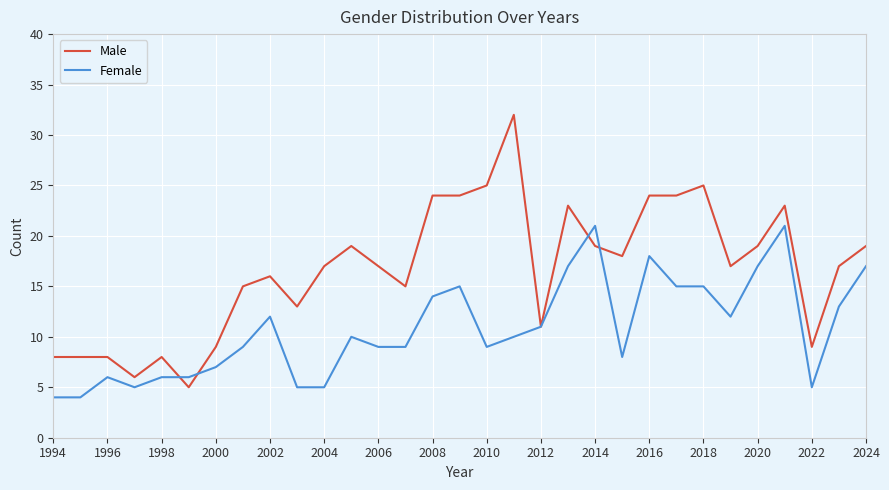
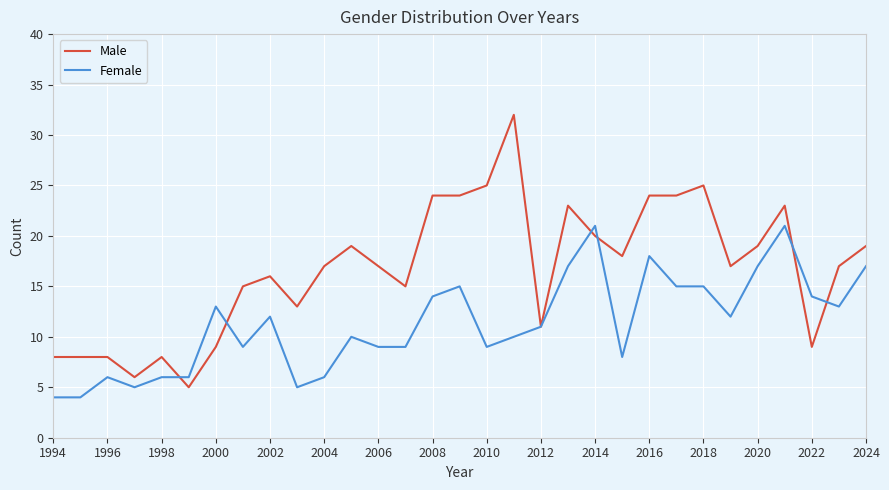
Female, 2000: 7 -> 13
Female, 2004: 5 -> 6
Male, 2014: 19 -> 20
Female, 2022: 5 -> 14
